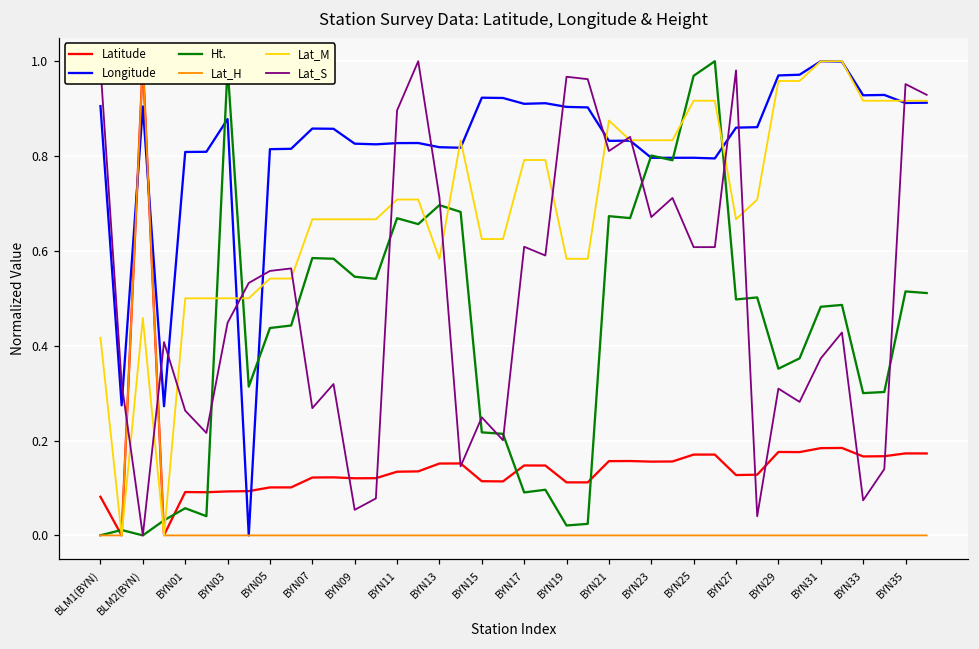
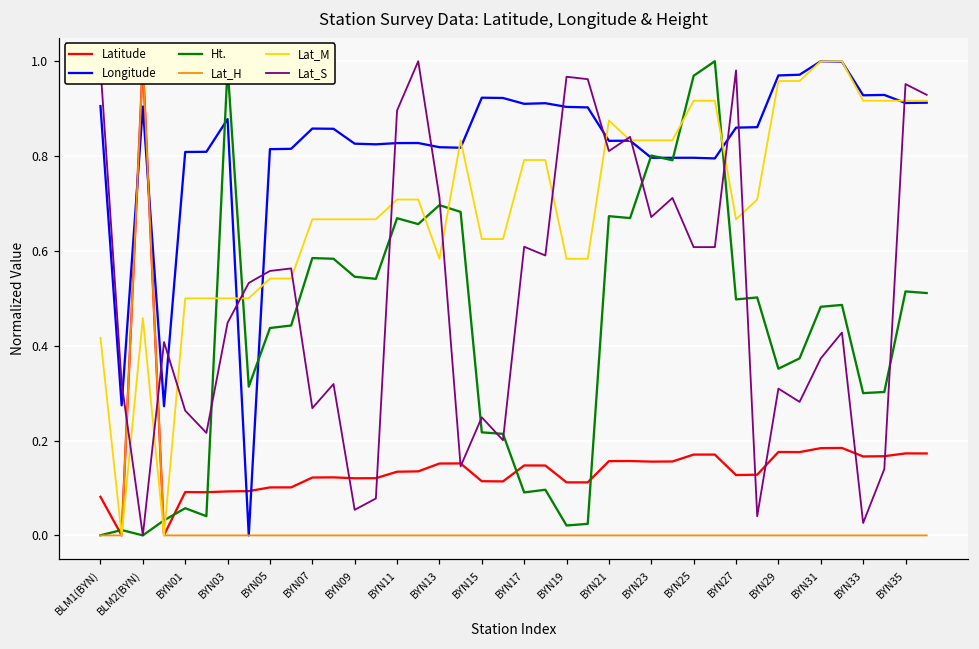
Lat_S, BYN33: 0.07 -> 0.03
